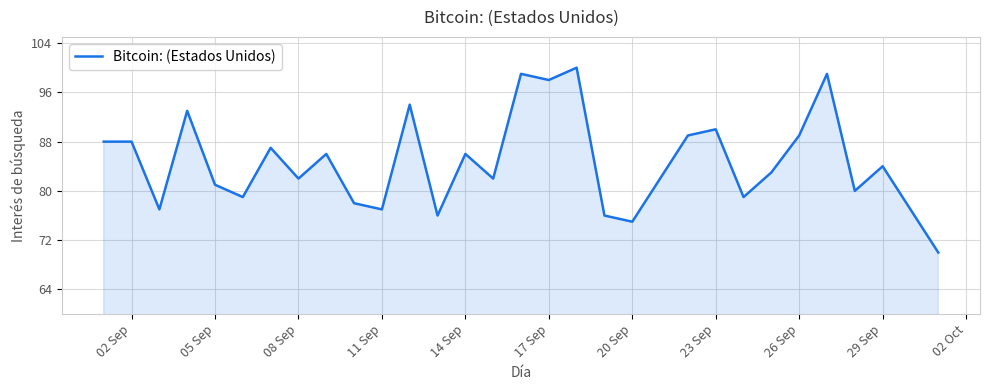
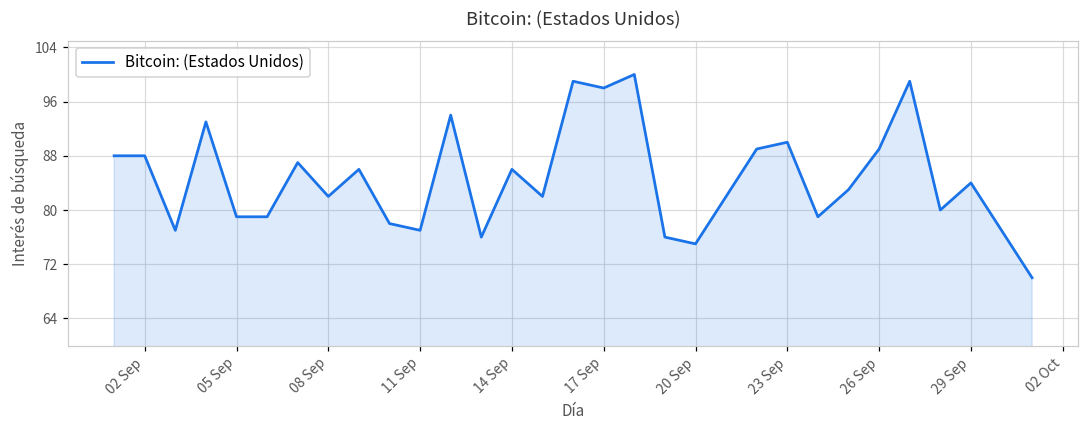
05 Sep: 81 -> 79
